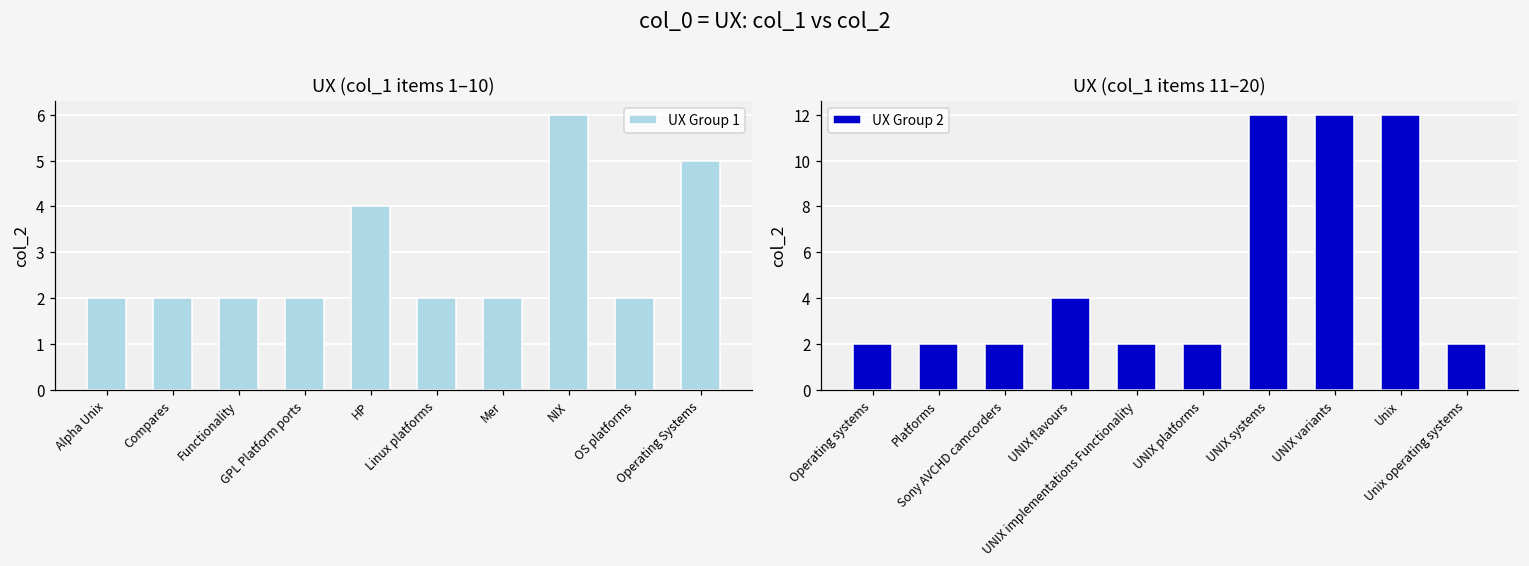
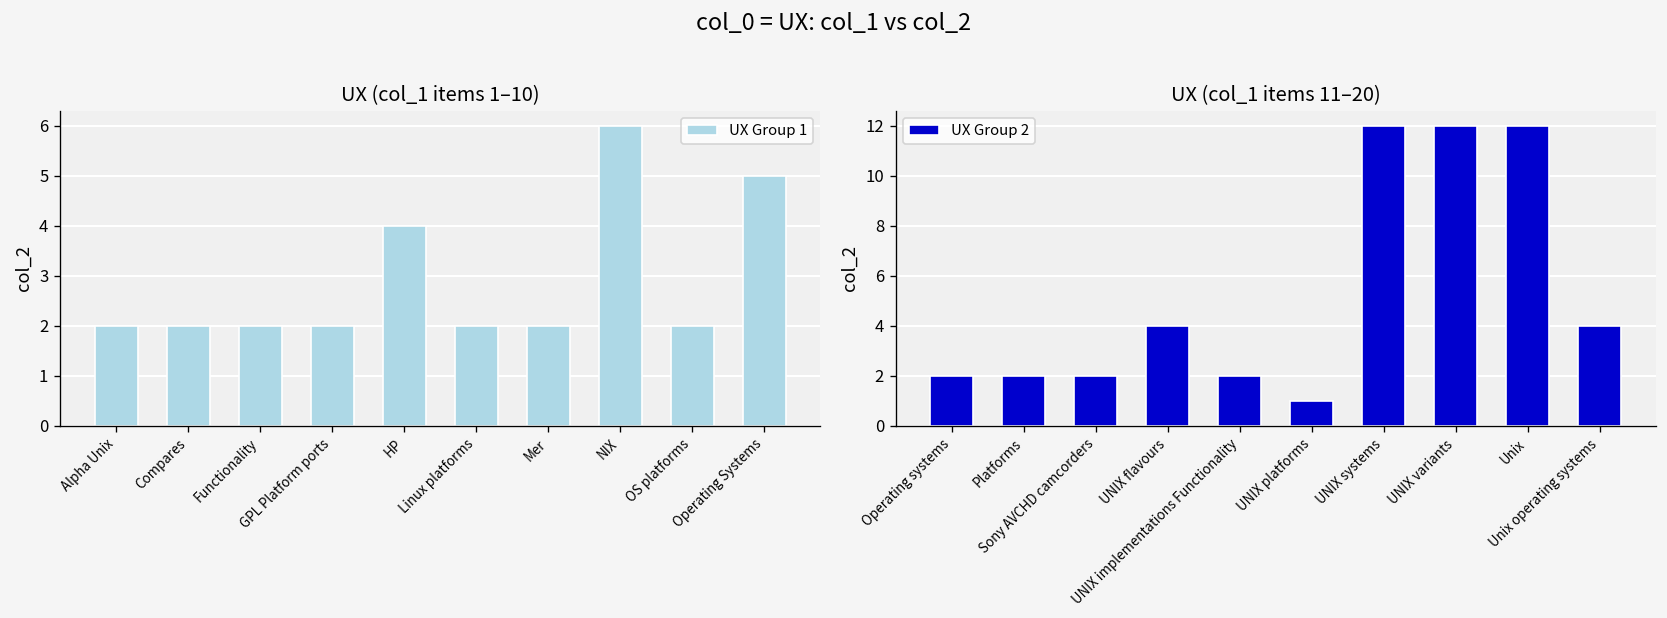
UX (col_1 items 11–20), UNIX platforms: 2 -> 1
UX (col_1 items 11–20), Unix operating systems: 2 -> 4
